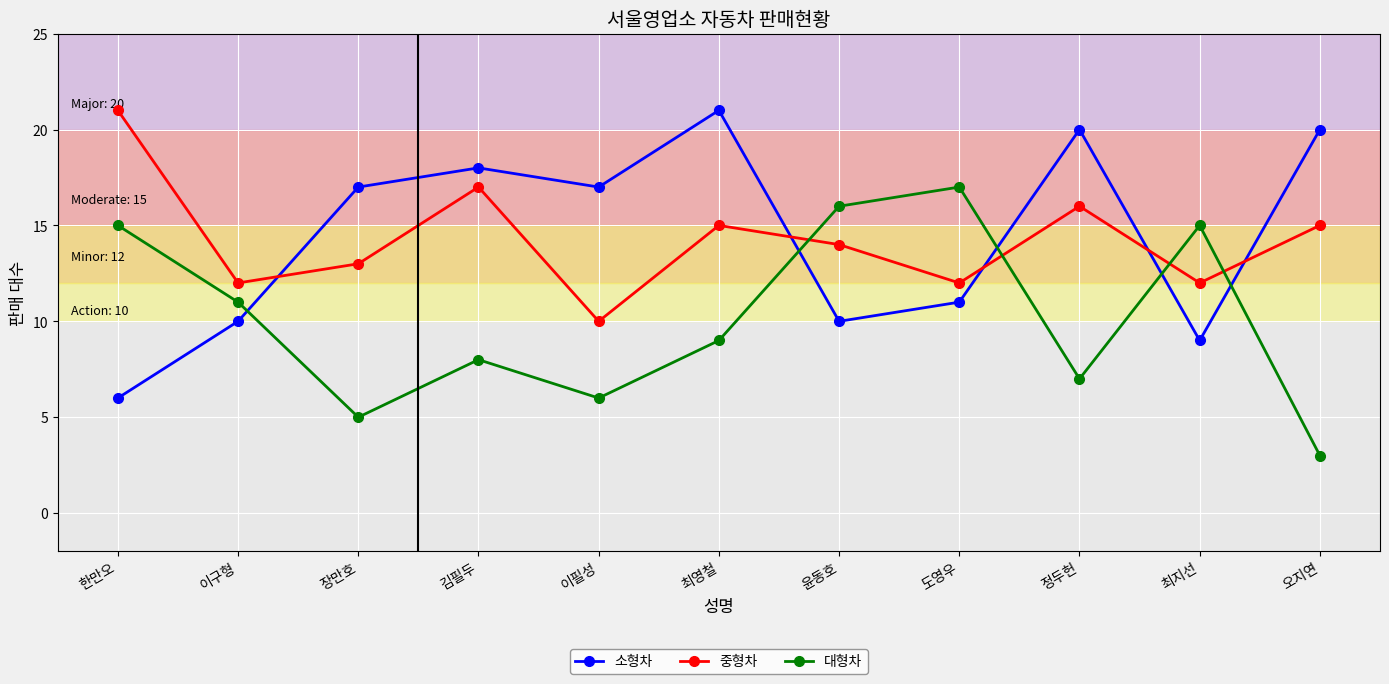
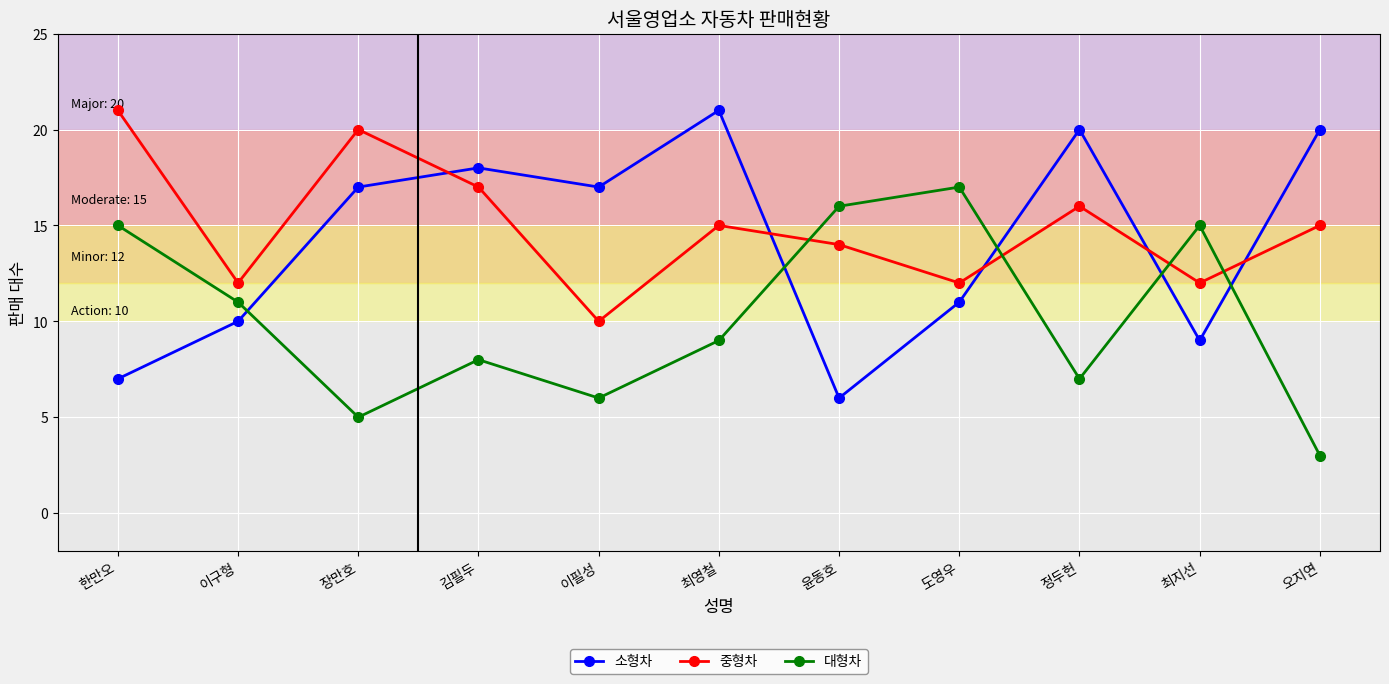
소형차, 한만오: 6 -> 7
중형차, 장만호: 13 -> 20
소형차, 윤동호: 10 -> 6
